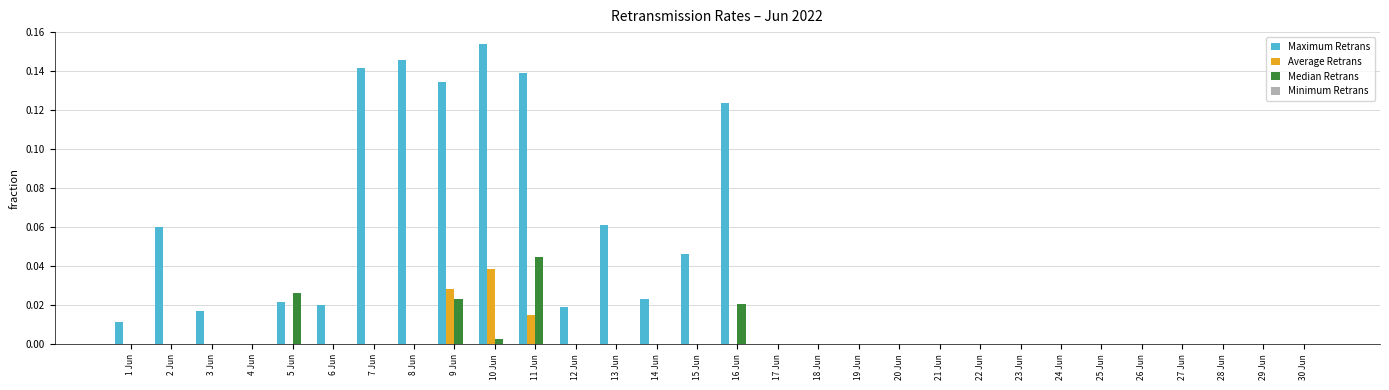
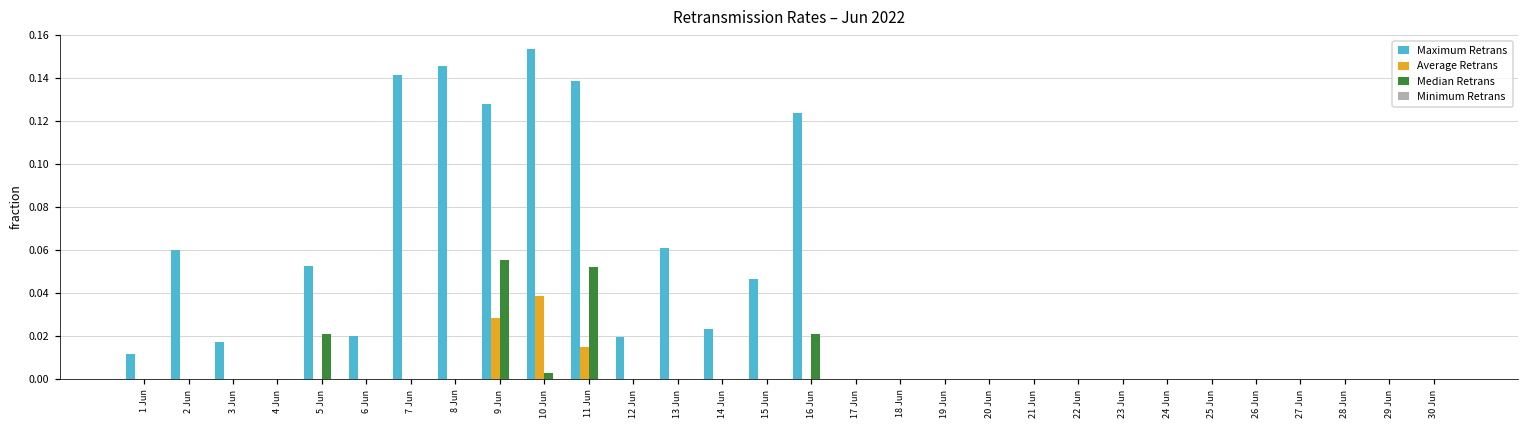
Maximum Retrans, 5 Jun: 0.022 -> 0.053
Median Retrans, 5 Jun: 0.026 -> 0.021
Maximum Retrans, 9 Jun: 0.135 -> 0.128
Median Retrans, 9 Jun: 0.023 -> 0.055
Median Retrans, 11 Jun: 0.045 -> 0.052
